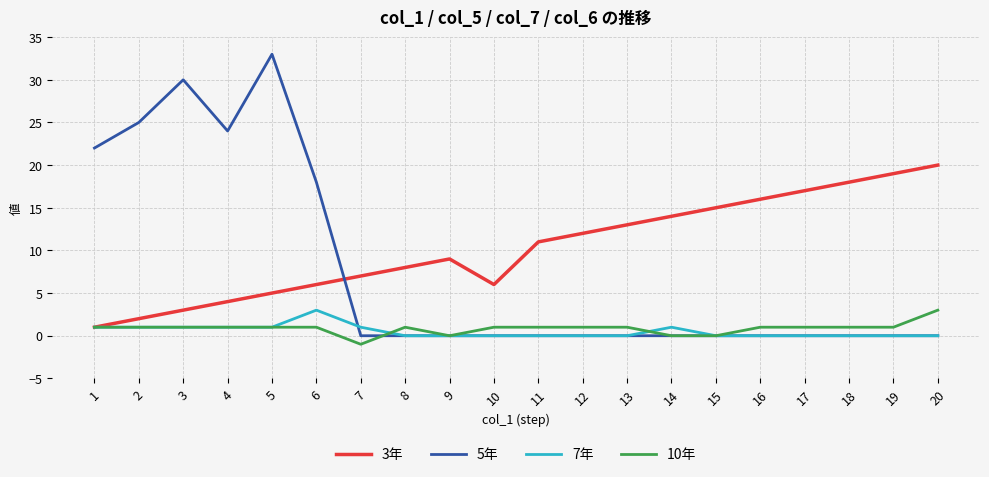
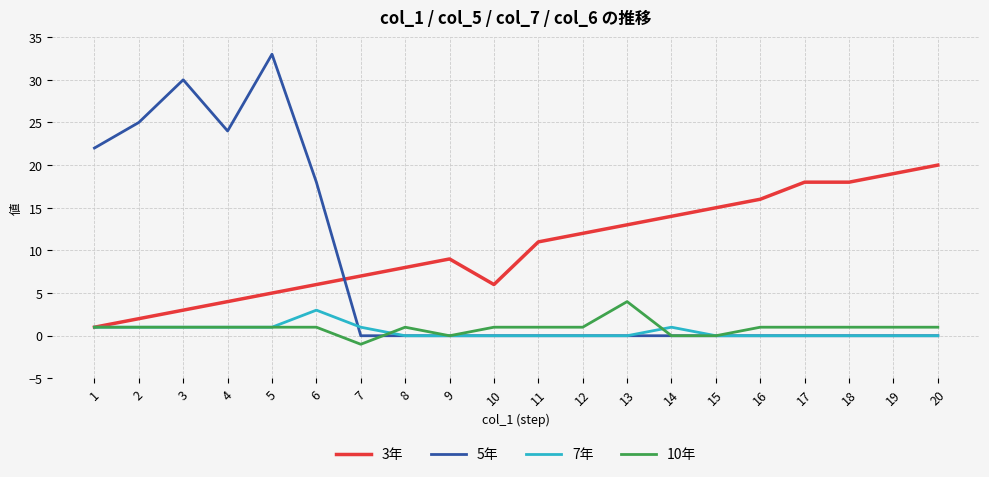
10年, 13: 1 -> 4
3年, 17: 17 -> 18
10年, 20: 3 -> 1
